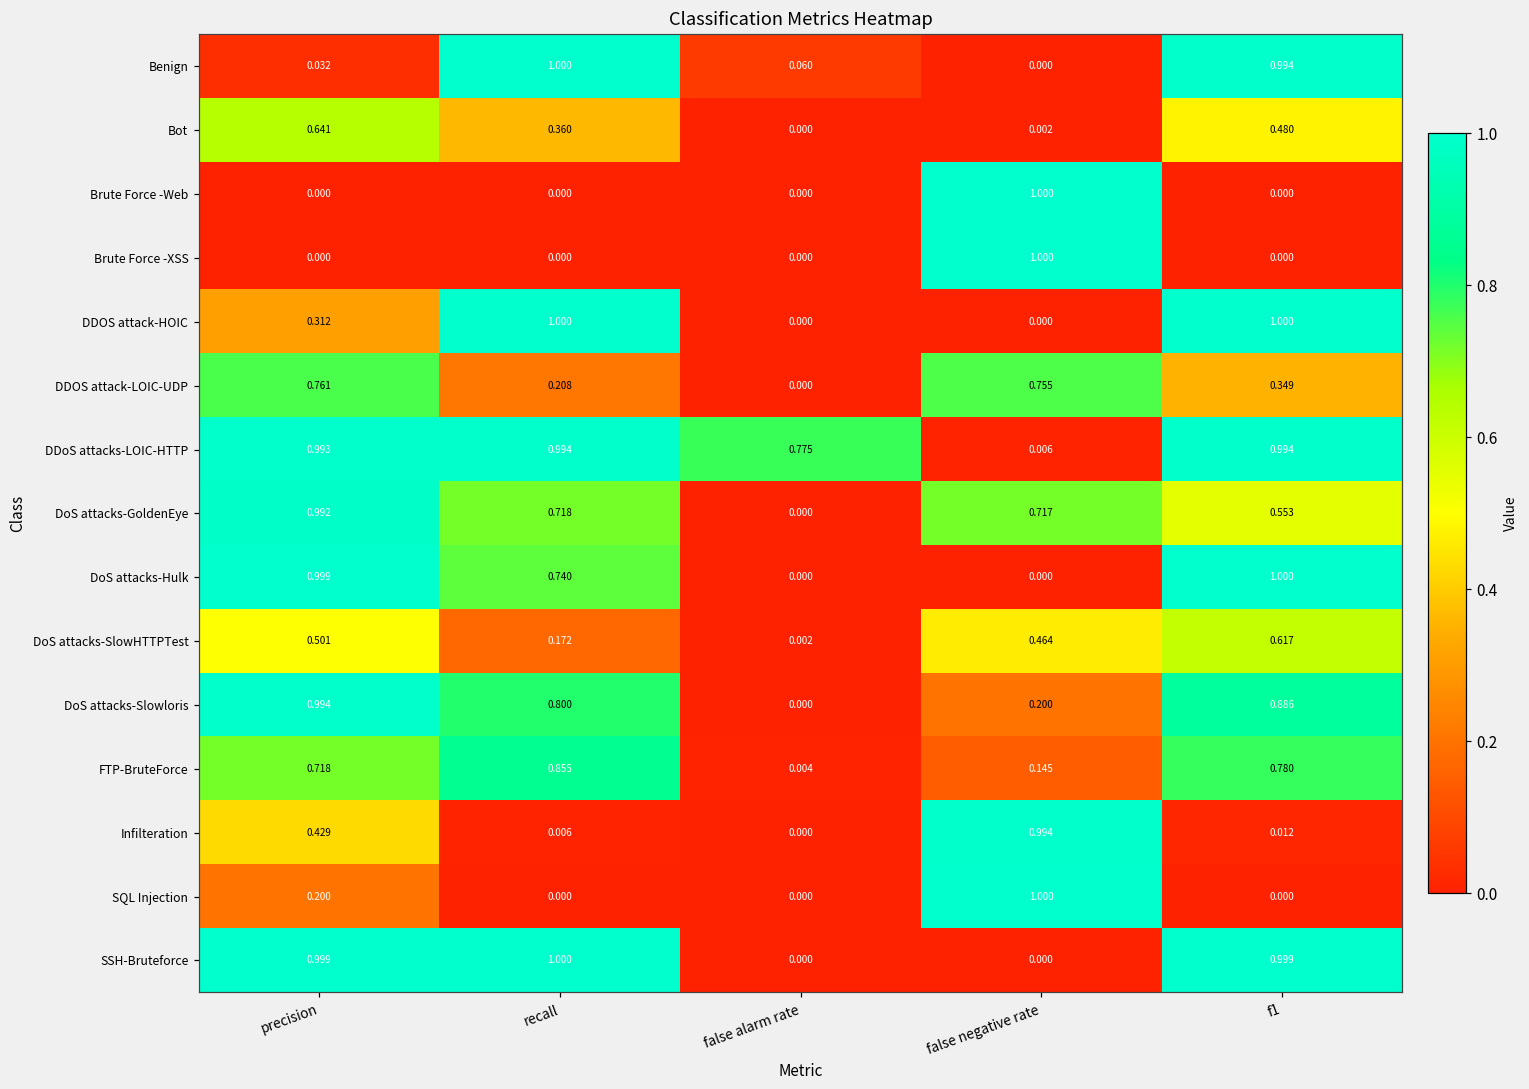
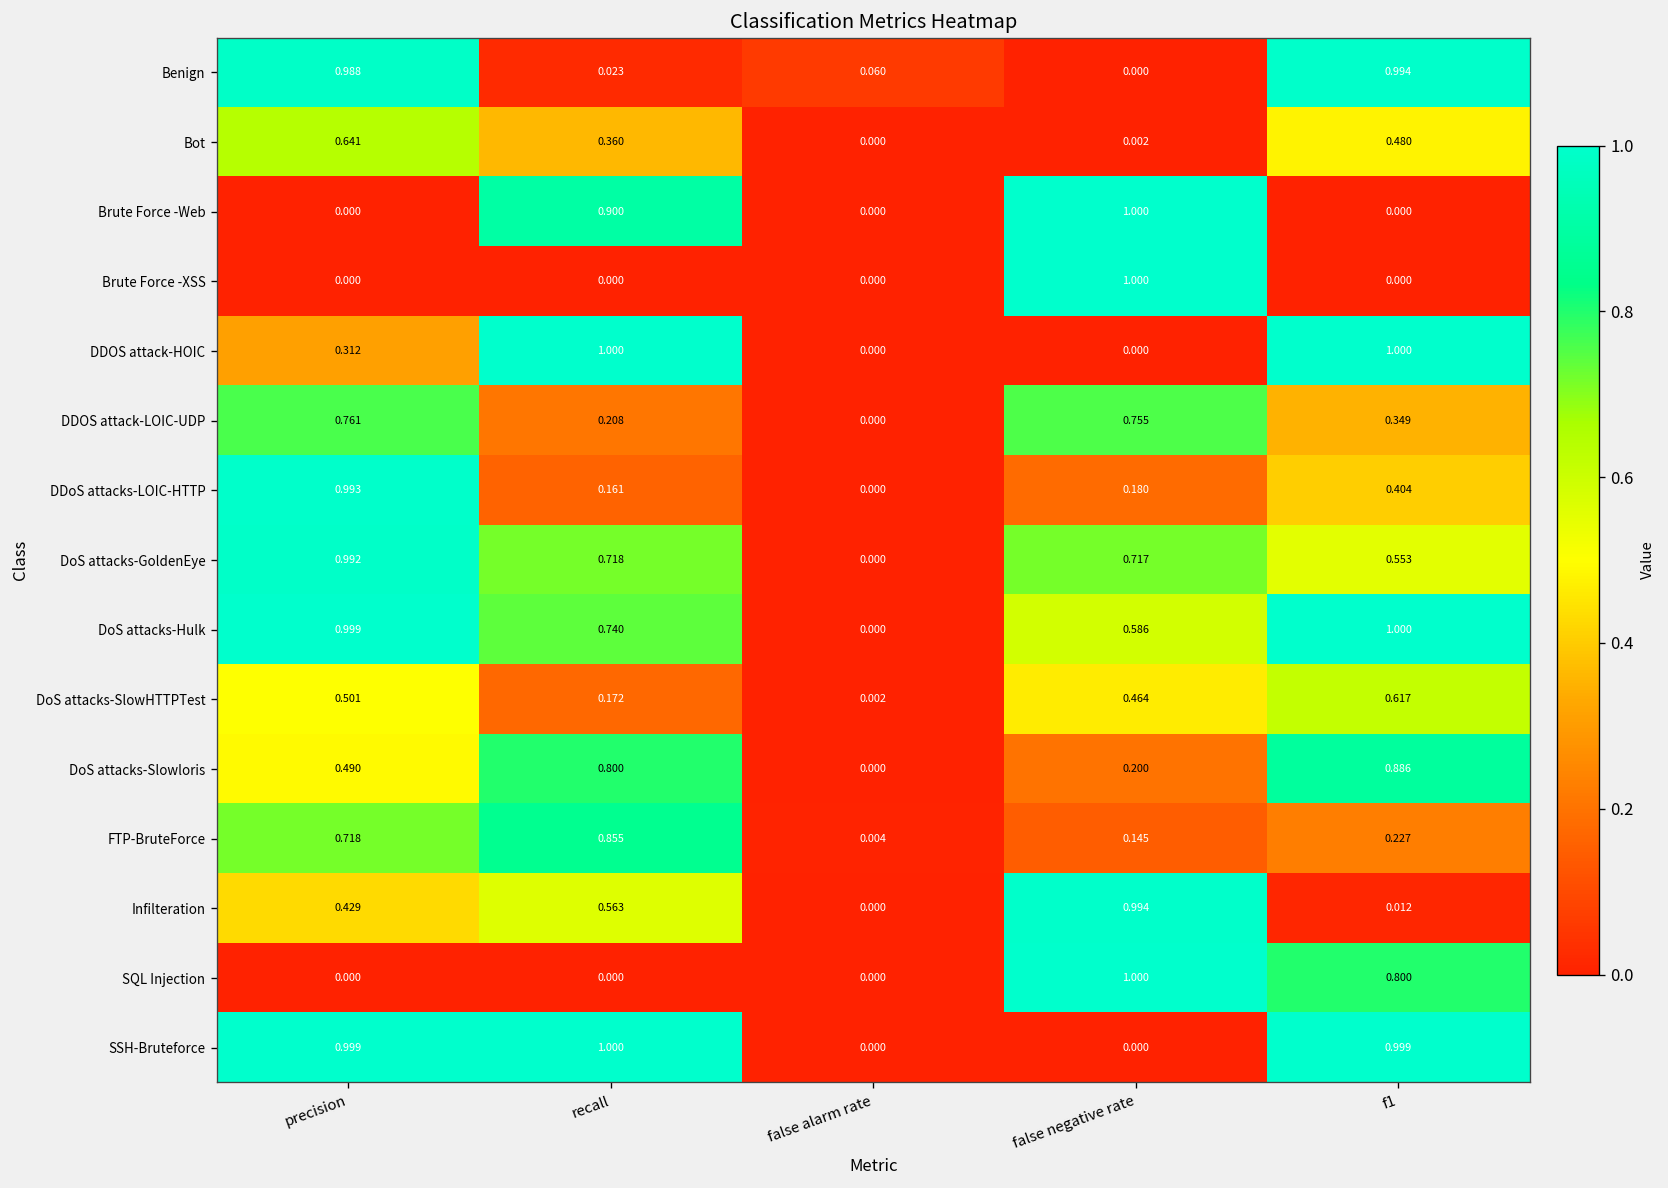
Benign, precision: 0.032 -> 0.988
Benign, recall: 1.000 -> 0.023
Brute Force -Web, recall: 0.000 -> 0.900
DDoS attacks-LOIC-HTTP, recall: 0.994 -> 0.161
DDoS attacks-LOIC-HTTP, false alarm rate: 0.775 -> 0.000
DDoS attacks-LOIC-HTTP, false negative rate: 0.006 -> 0.180
DDoS attacks-LOIC-HTTP, f1: 0.994 -> 0.404
DoS attacks-Hulk, false negative rate: 0.000 -> 0.586
DoS attacks-Slowloris, precision: 0.994 -> 0.490
FTP-BruteForce, f1: 0.780 -> 0.227
Infilteration, recall: 0.006 -> 0.563
SQL Injection, precision: 0.200 -> 0.000
SQL Injection, f1: 0.000 -> 0.800
